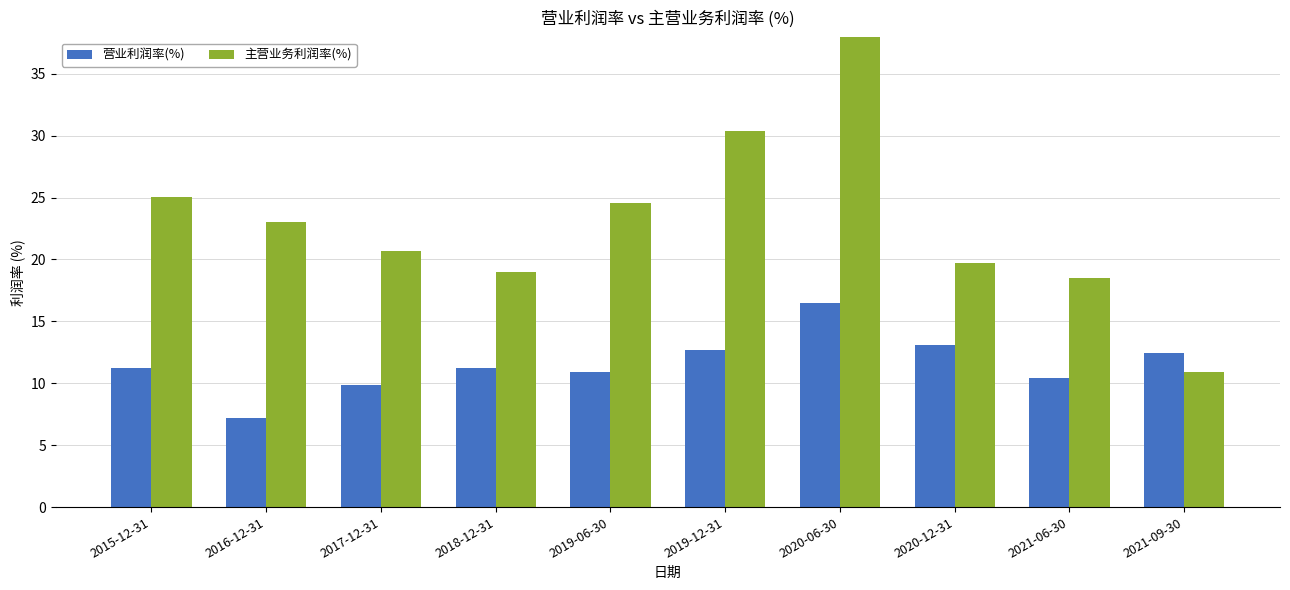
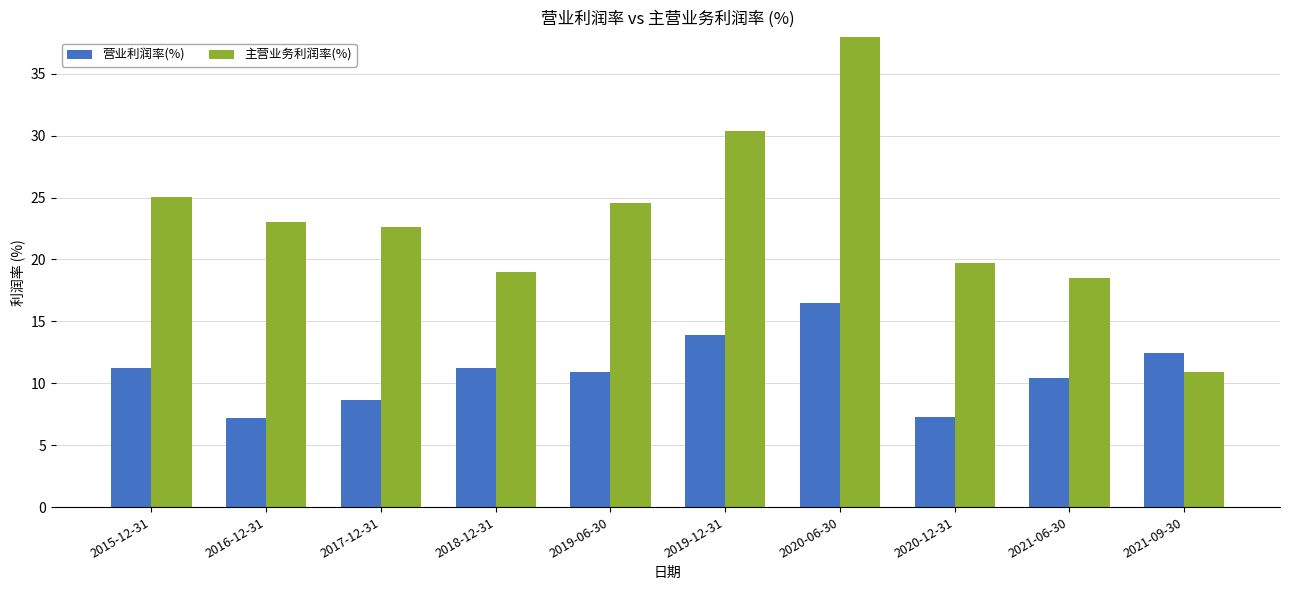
营业利润率(%), 2017-12-31: 9.9 -> 8.6
主营业务利润率(%), 2017-12-31: 20.7 -> 22.6
营业利润率(%), 2019-12-31: 12.7 -> 13.9
营业利润率(%), 2020-12-31: 13.1 -> 7.3
